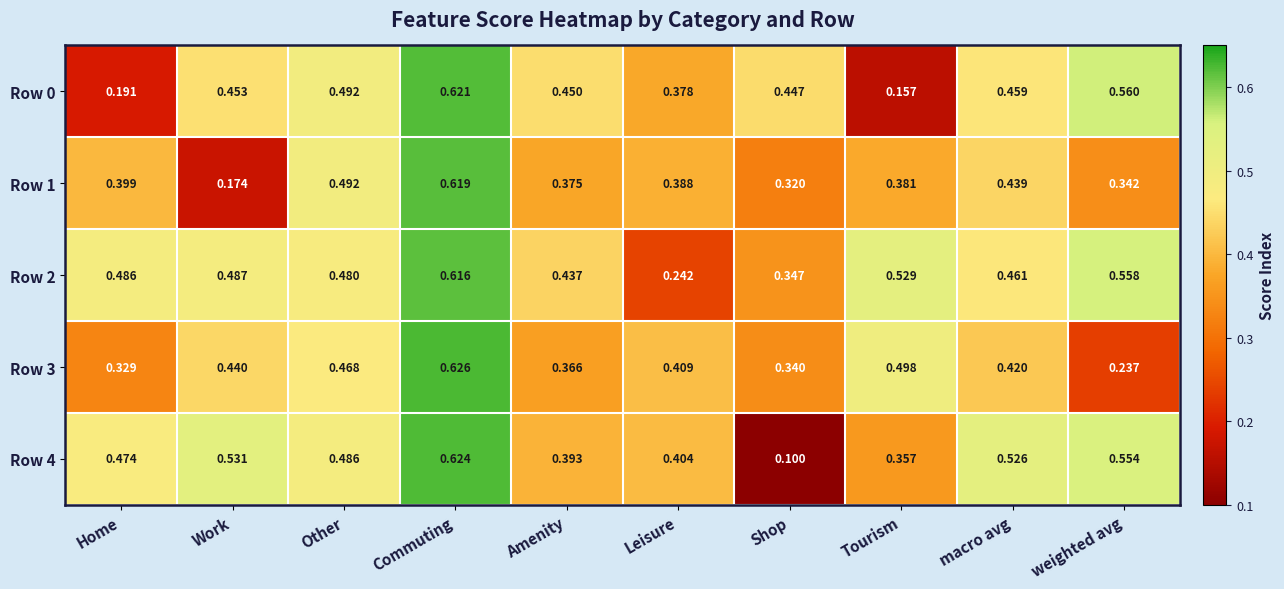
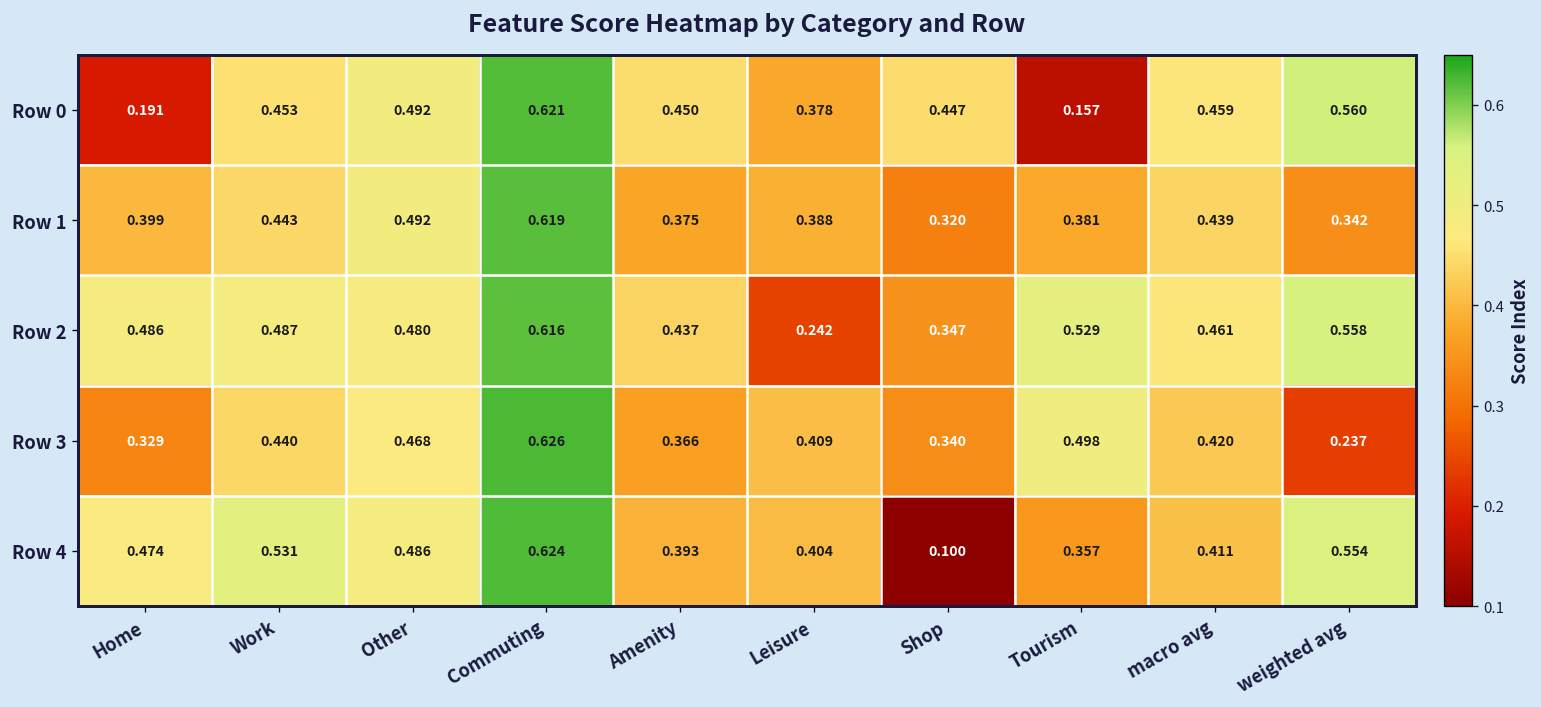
Row 1, Work: 0.174 -> 0.443
Row 4, macro avg: 0.526 -> 0.411
